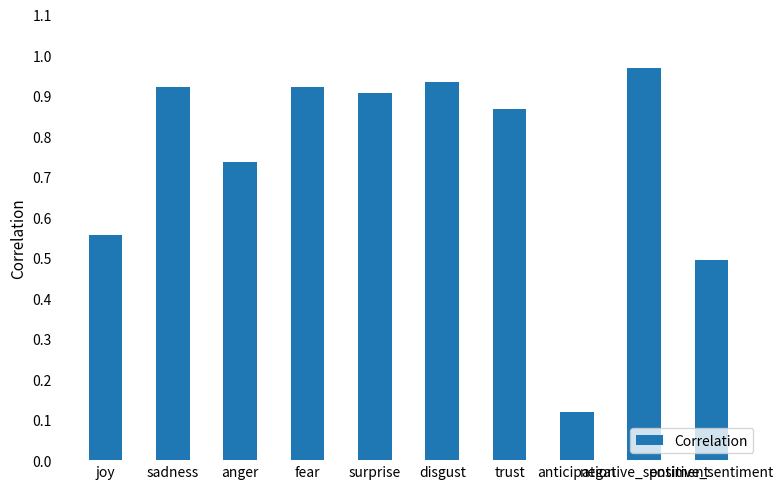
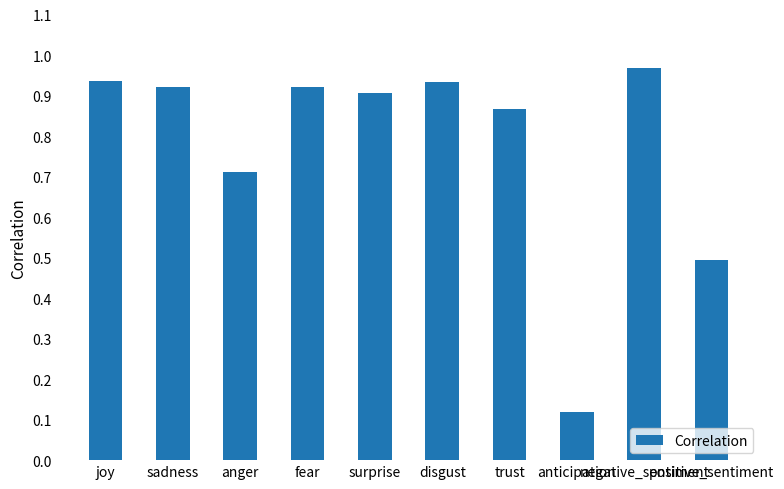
joy: 0.55 -> 0.94
anger: 0.74 -> 0.71
